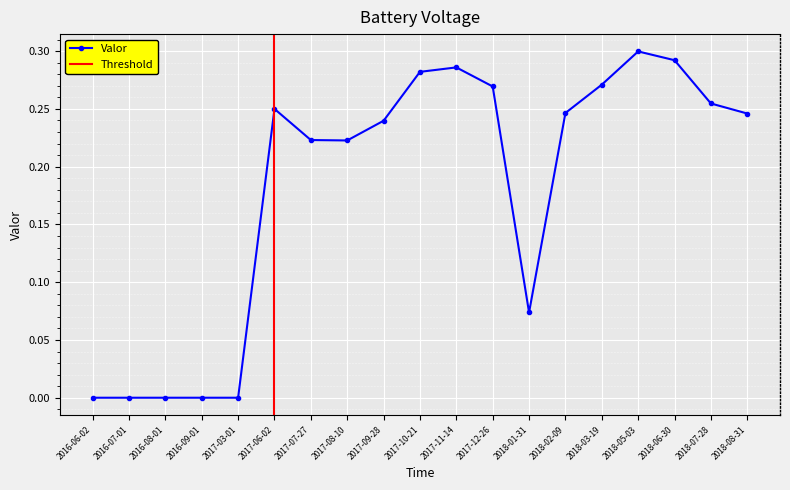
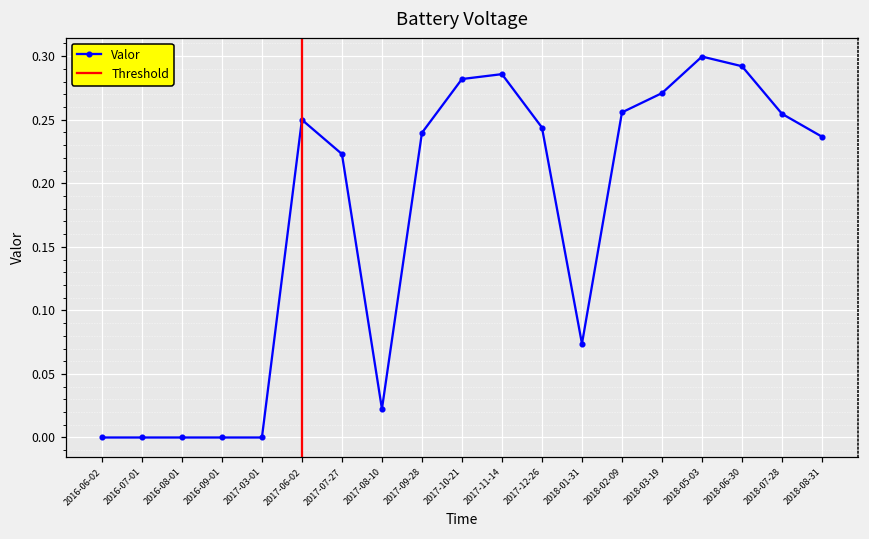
2017-08-10: 0.223 -> 0.022
2017-12-26: 0.269 -> 0.244
2018-02-09: 0.246 -> 0.256
2018-08-31: 0.246 -> 0.237
